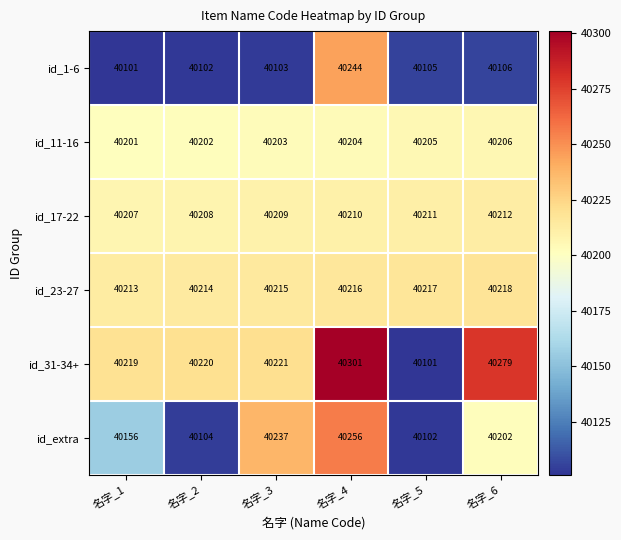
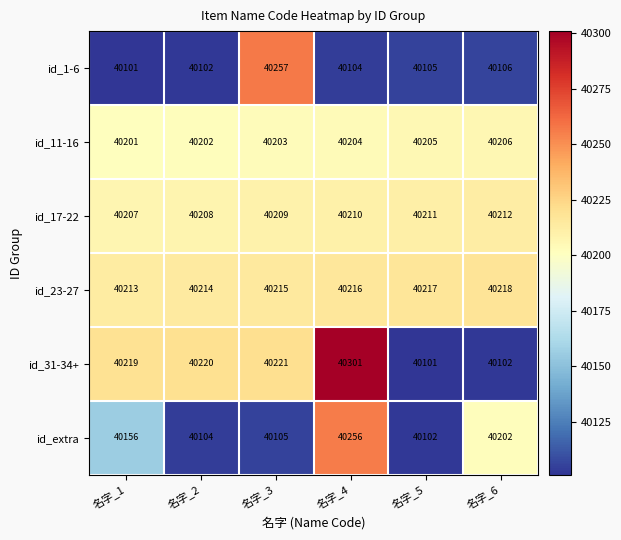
id_1-6, 名字_3: 40103 -> 40257
id_1-6, 名字_4: 40244 -> 40104
id_31-34+, 名字_6: 40279 -> 40102
id_extra, 名字_3: 40237 -> 40105
